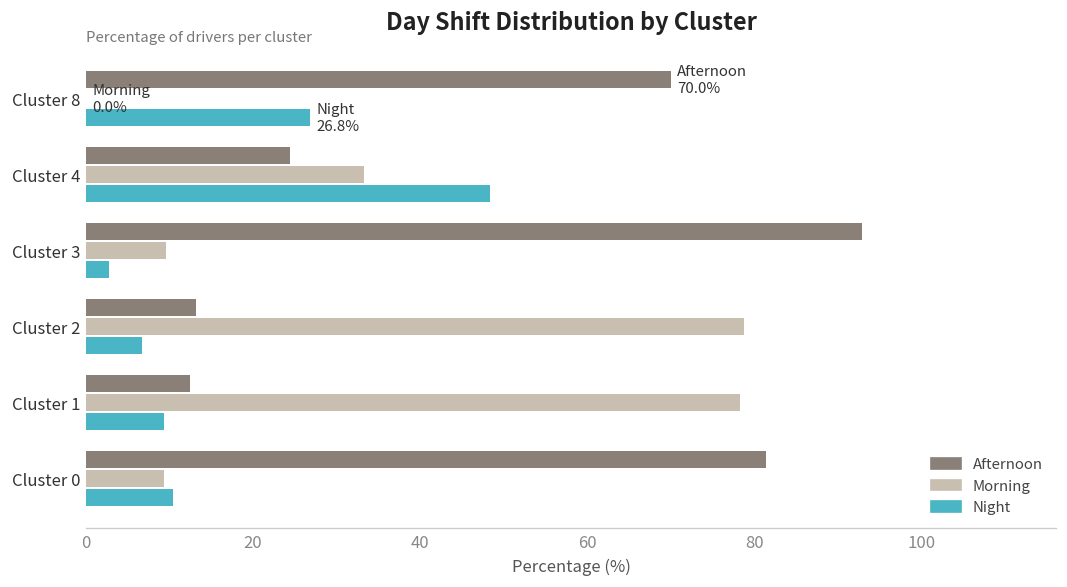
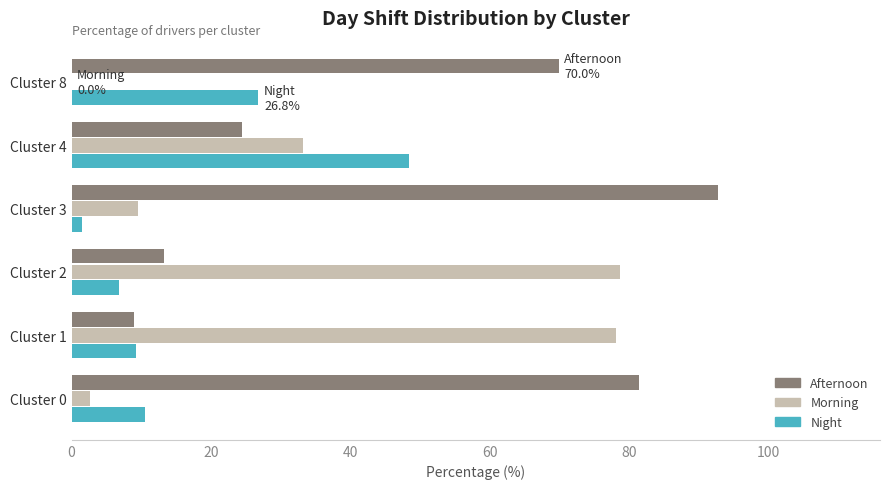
Night, Cluster 3: 3 -> 2
Afternoon, Cluster 1: 12 -> 9
Morning, Cluster 0: 9 -> 3
